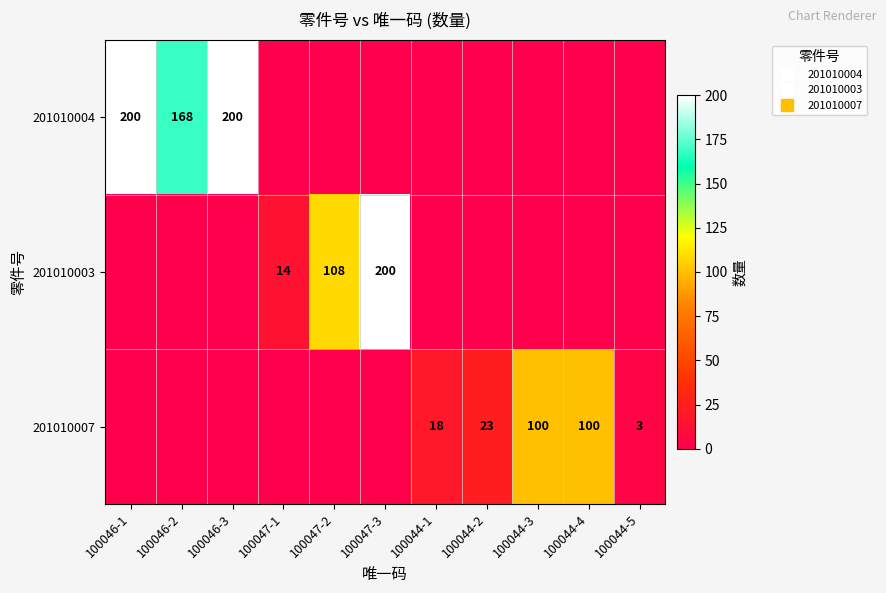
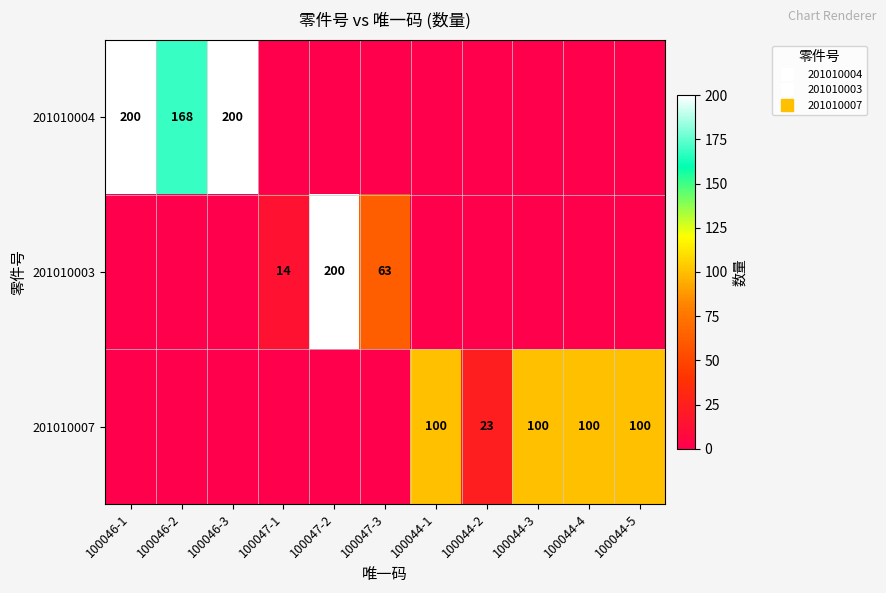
201010003, 100047-2: 108 -> 200
201010003, 100047-3: 200 -> 63
201010007, 100044-1: 18 -> 100
201010007, 100044-5: 3 -> 100
